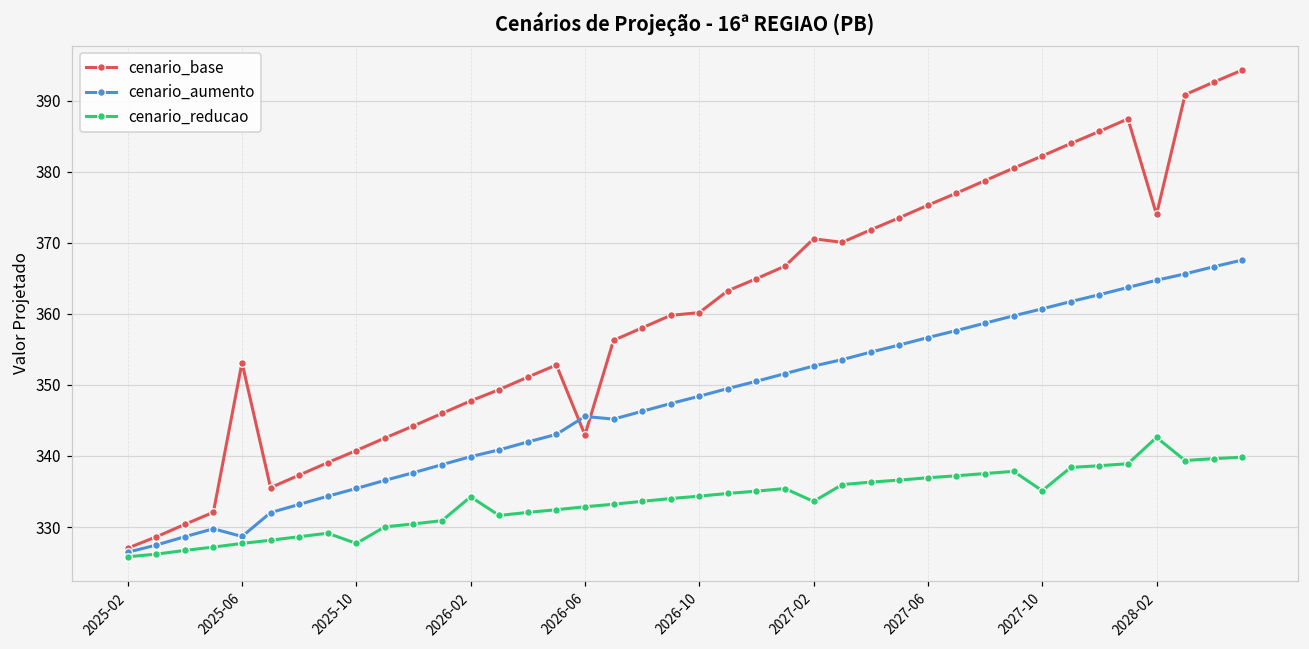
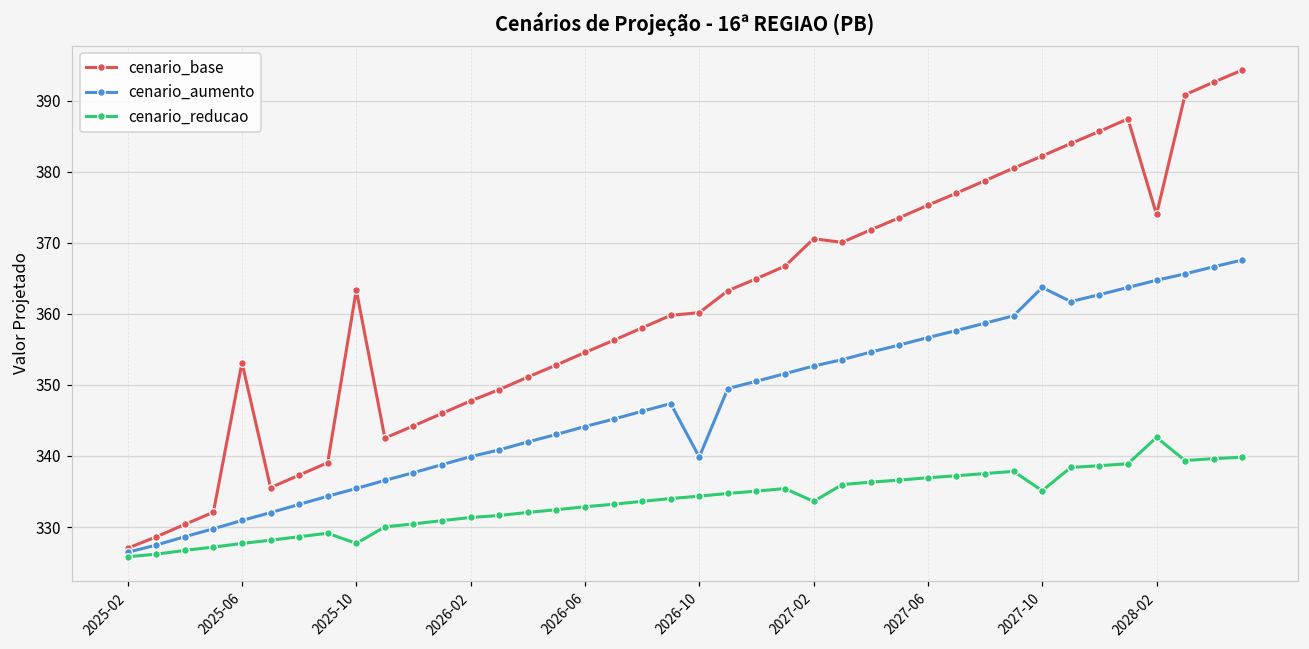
cenario_aumento, 2025-06: 329 -> 331
cenario_base, 2025-10: 341 -> 363
cenario_reducao, 2026-02: 334 -> 331
cenario_base, 2026-06: 343 -> 355
cenario_aumento, 2026-06: 346 -> 344
cenario_aumento, 2026-10: 348 -> 340
cenario_aumento, 2027-10: 361 -> 364
